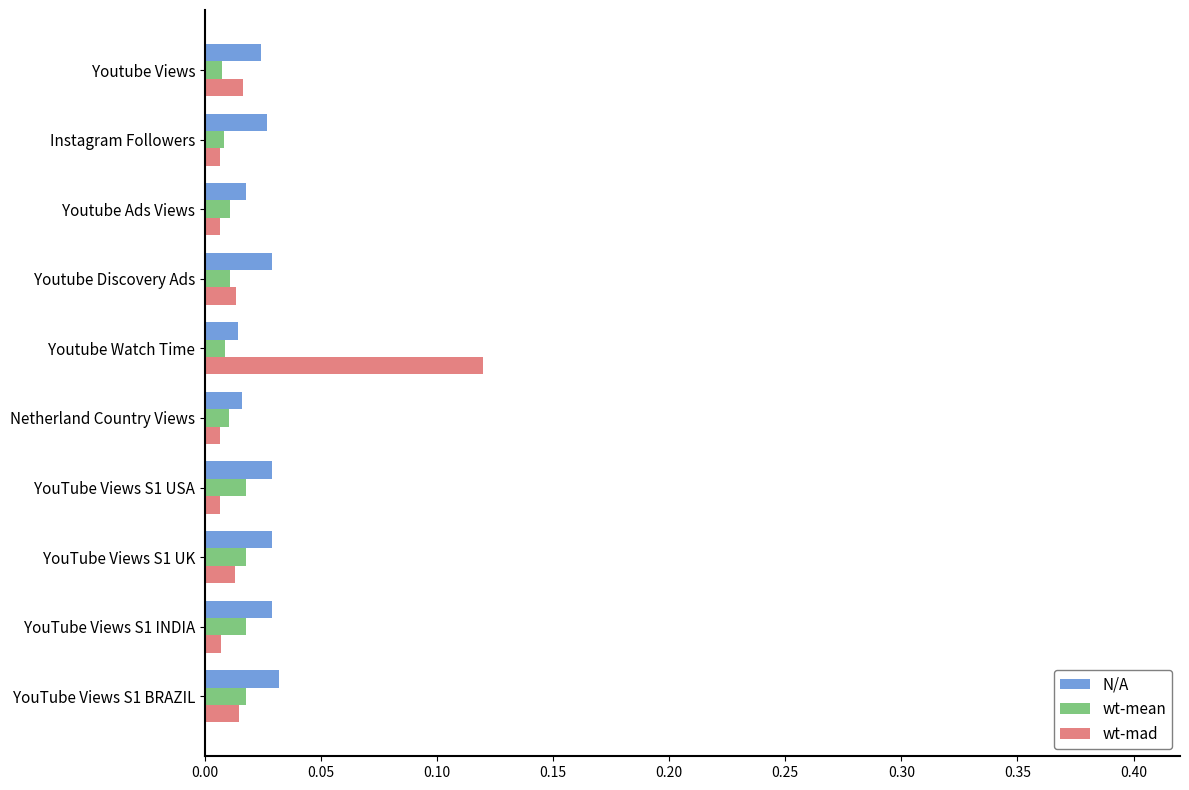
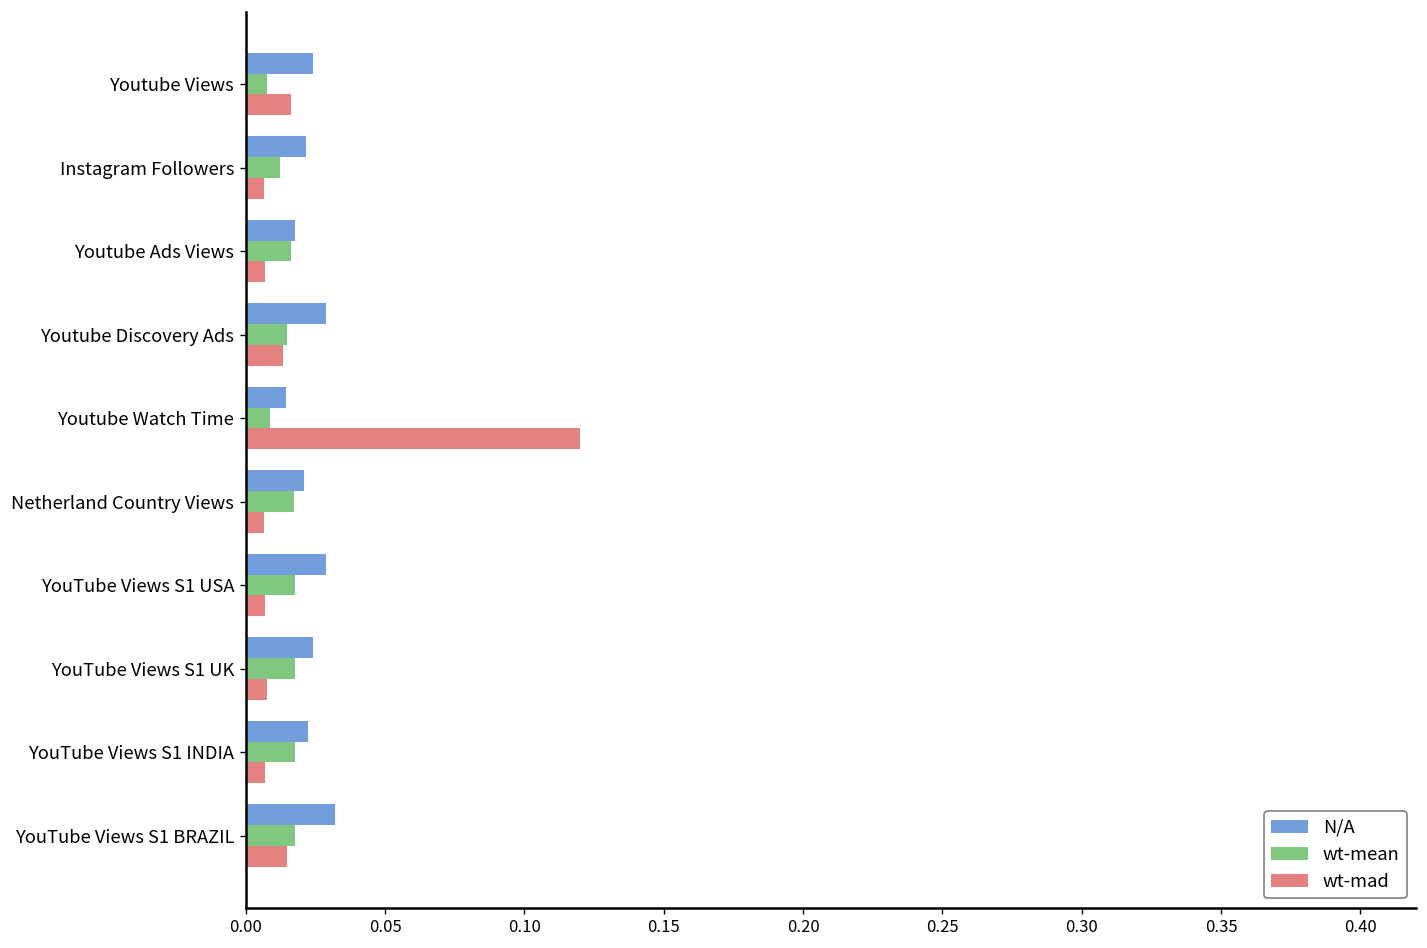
N/A, Instagram Followers: 0.027 -> 0.022
wt-mean, Instagram Followers: 0.008 -> 0.012
wt-mean, Youtube Ads Views: 0.011 -> 0.016
wt-mean, Youtube Discovery Ads: 0.011 -> 0.015
N/A, Netherland Country Views: 0.016 -> 0.021
wt-mean, Netherland Country Views: 0.010 -> 0.017
N/A, YouTube Views S1 UK: 0.029 -> 0.024
wt-mad, YouTube Views S1 UK: 0.013 -> 0.008
N/A, YouTube Views S1 INDIA: 0.029 -> 0.022
